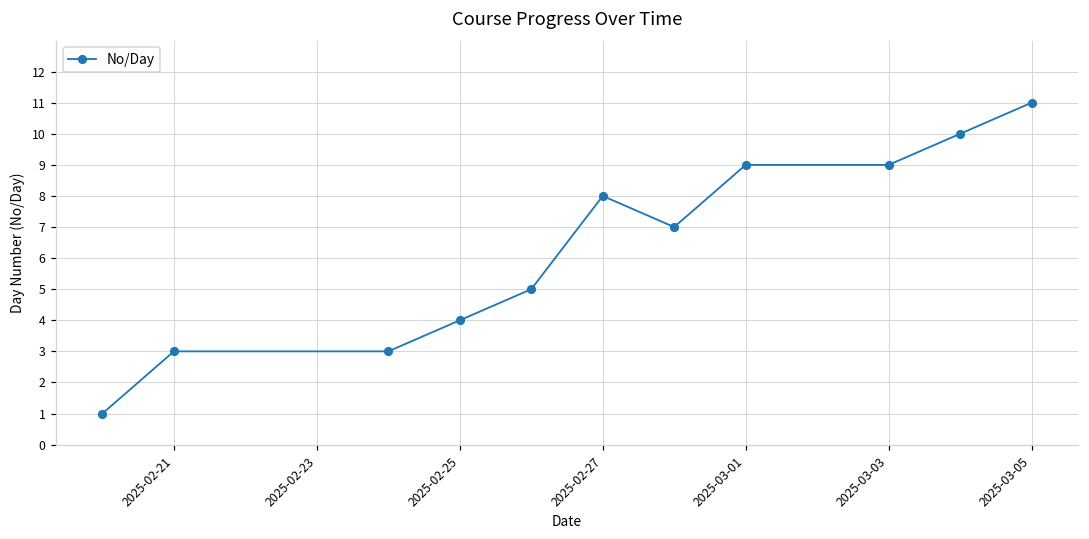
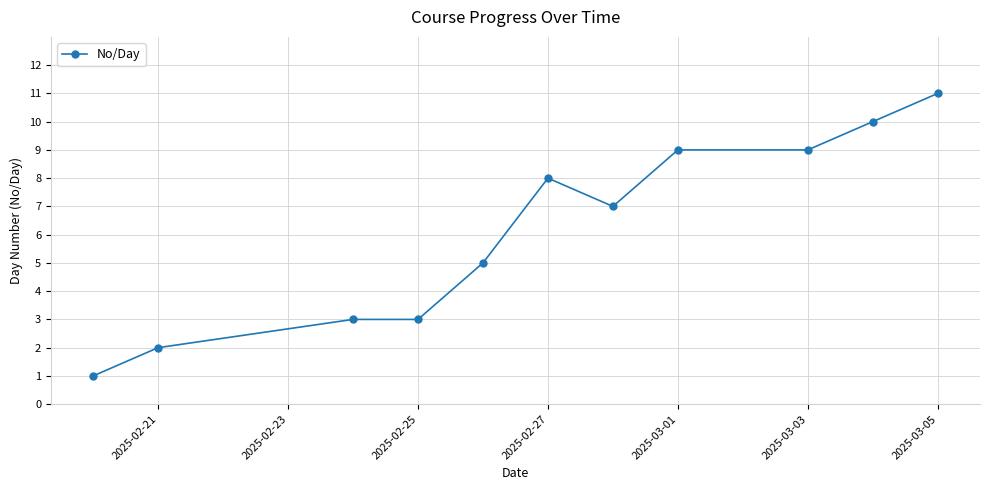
2025-02-21: 3 -> 2
2025-02-25: 4 -> 3
